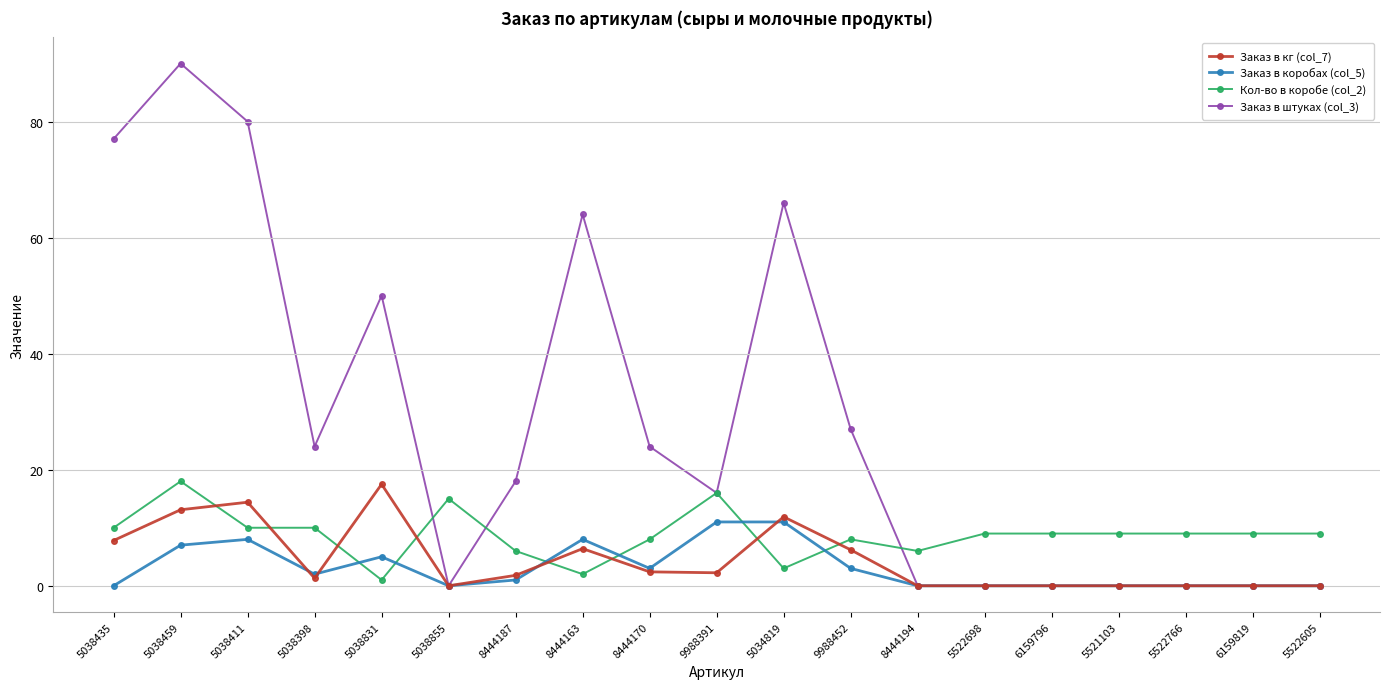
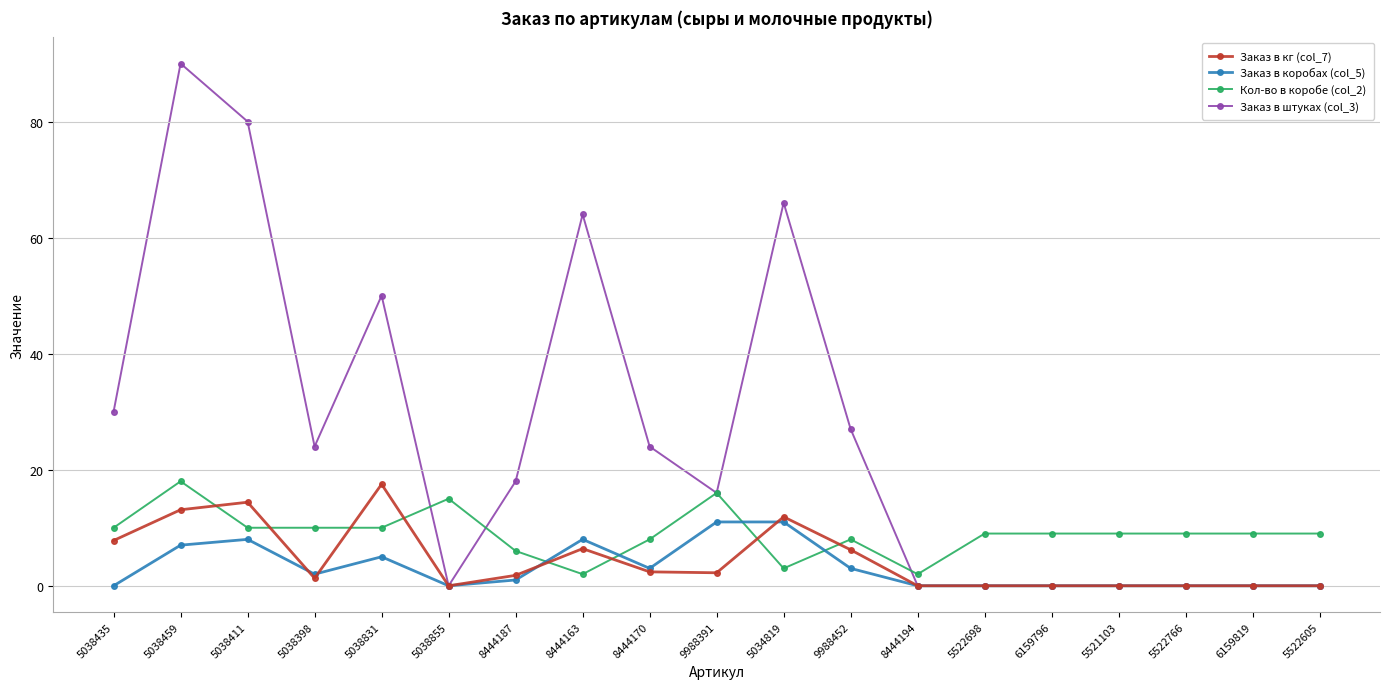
Заказ в штуках (col_3), 5038435: 77 -> 30
Кол-во в коробе (col_2), 5038831: 1 -> 10
Кол-во в коробе (col_2), 8444194: 6 -> 2
